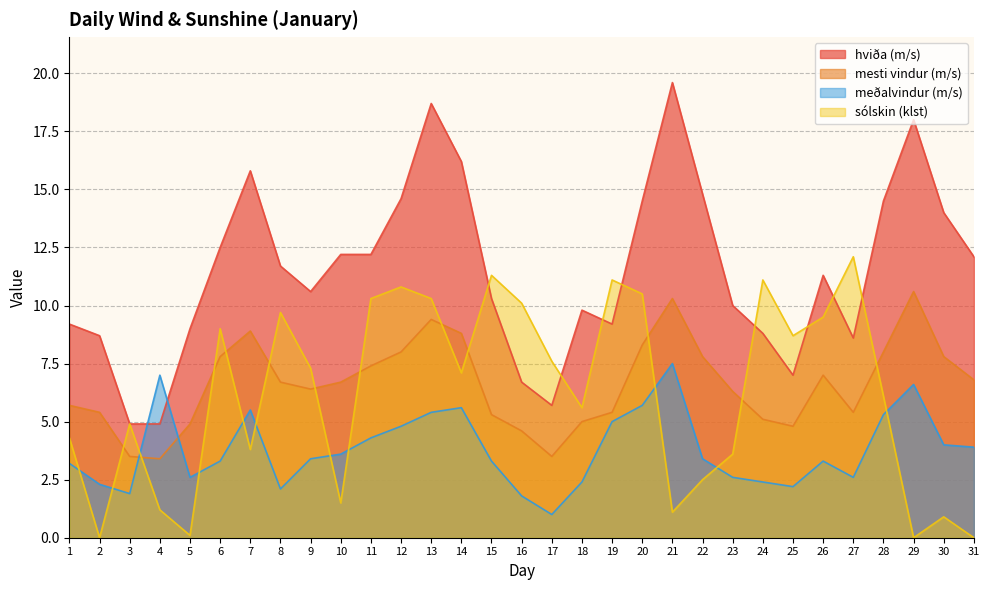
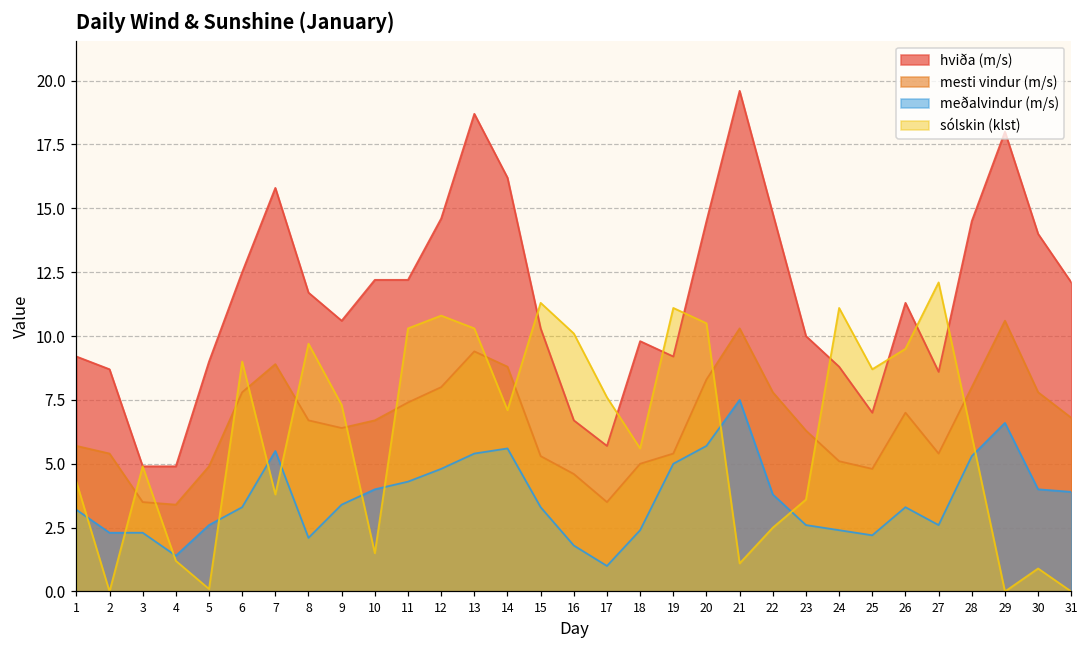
meðalvindur (m/s), 3: 1.9 -> 2.3
meðalvindur (m/s), 4: 7.0 -> 1.4
meðalvindur (m/s), 10: 3.6 -> 4.0
meðalvindur (m/s), 22: 3.4 -> 3.8
